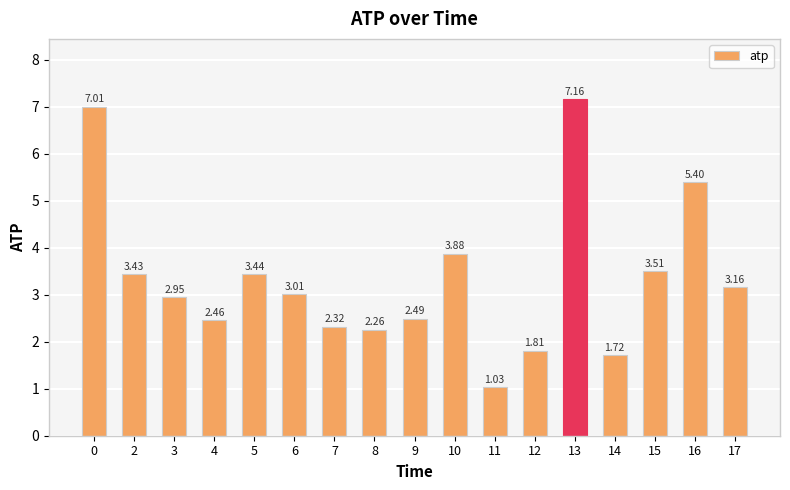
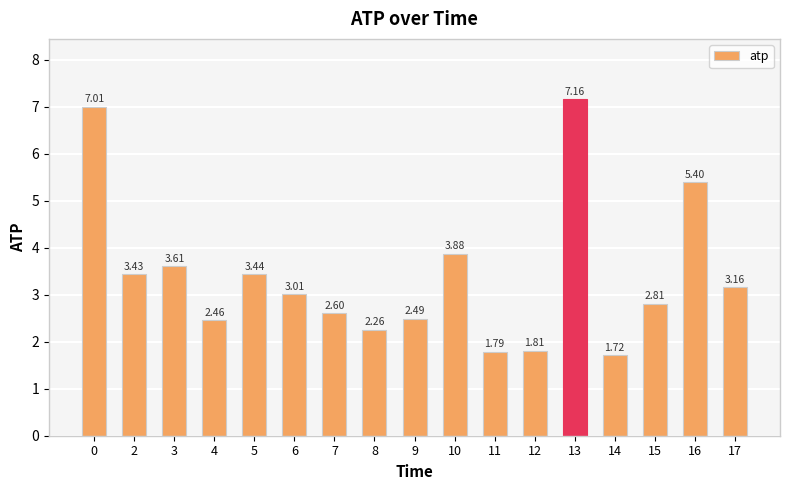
3: 2.95 -> 3.61
7: 2.32 -> 2.60
11: 1.03 -> 1.79
15: 3.51 -> 2.81
